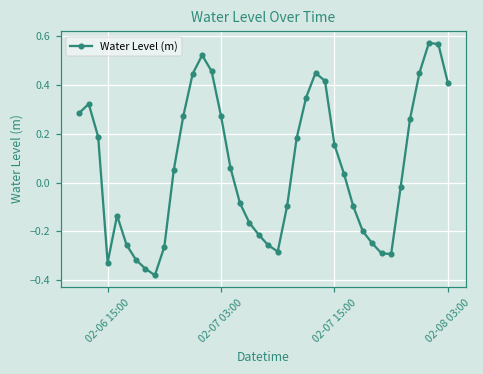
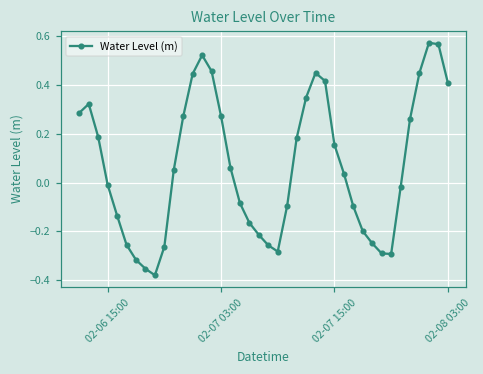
02-06 15:00: -0.33 -> -0.01
